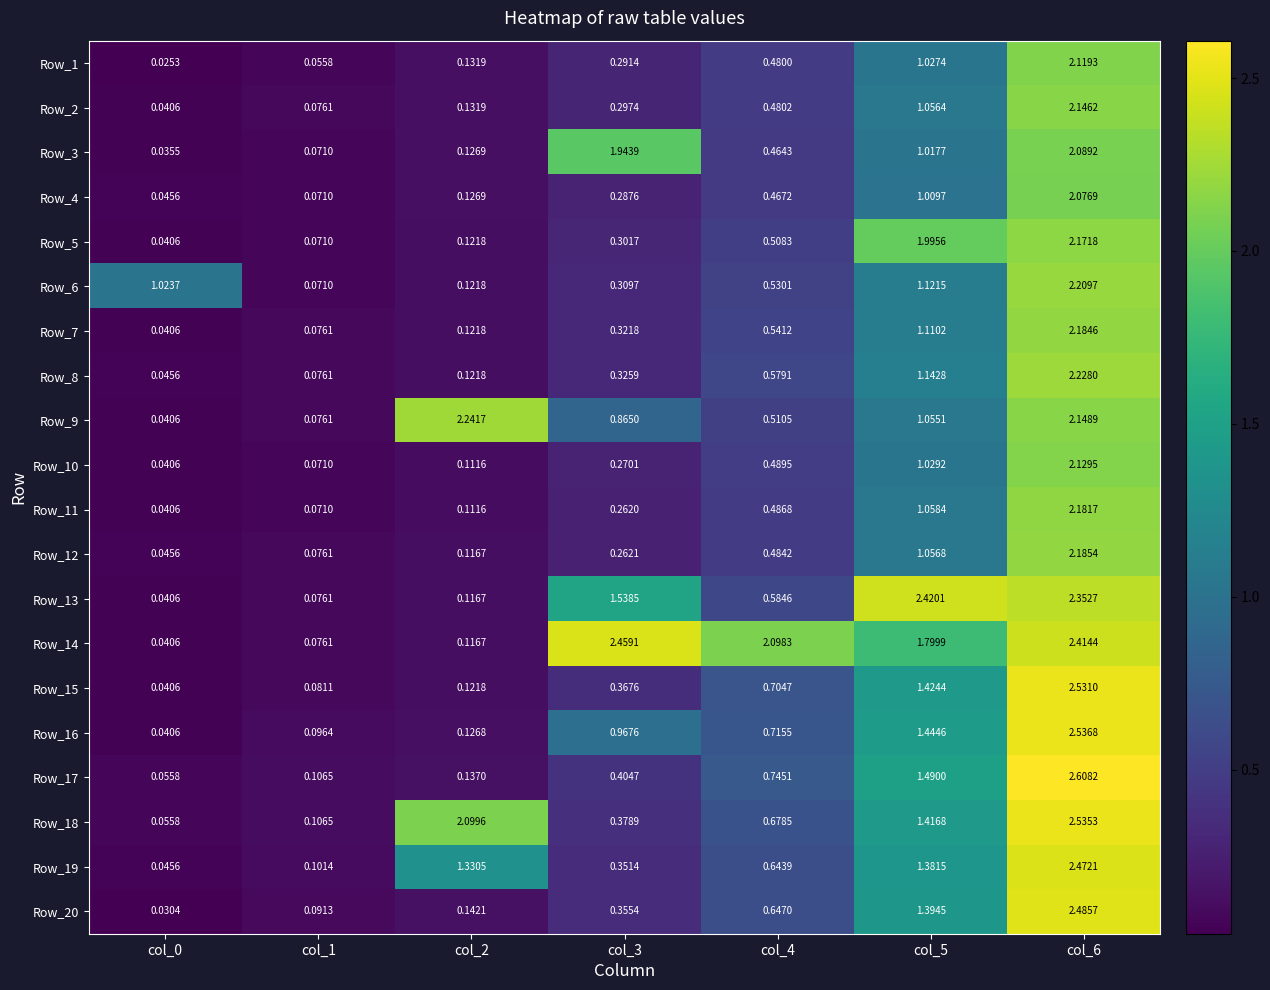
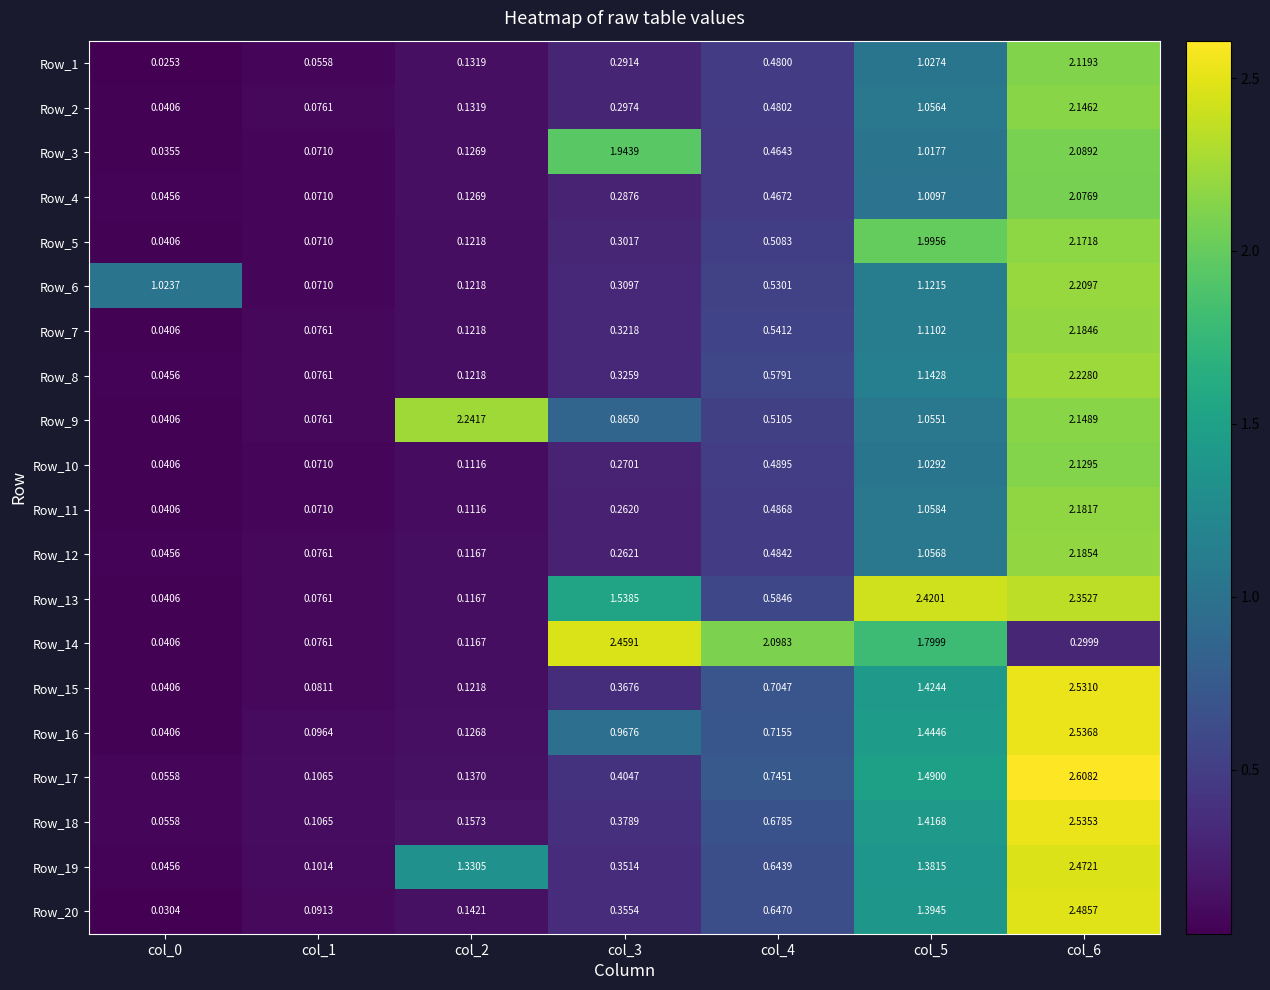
Row_14, col_6: 2.4144 -> 0.2999
Row_18, col_2: 2.0996 -> 0.1573
